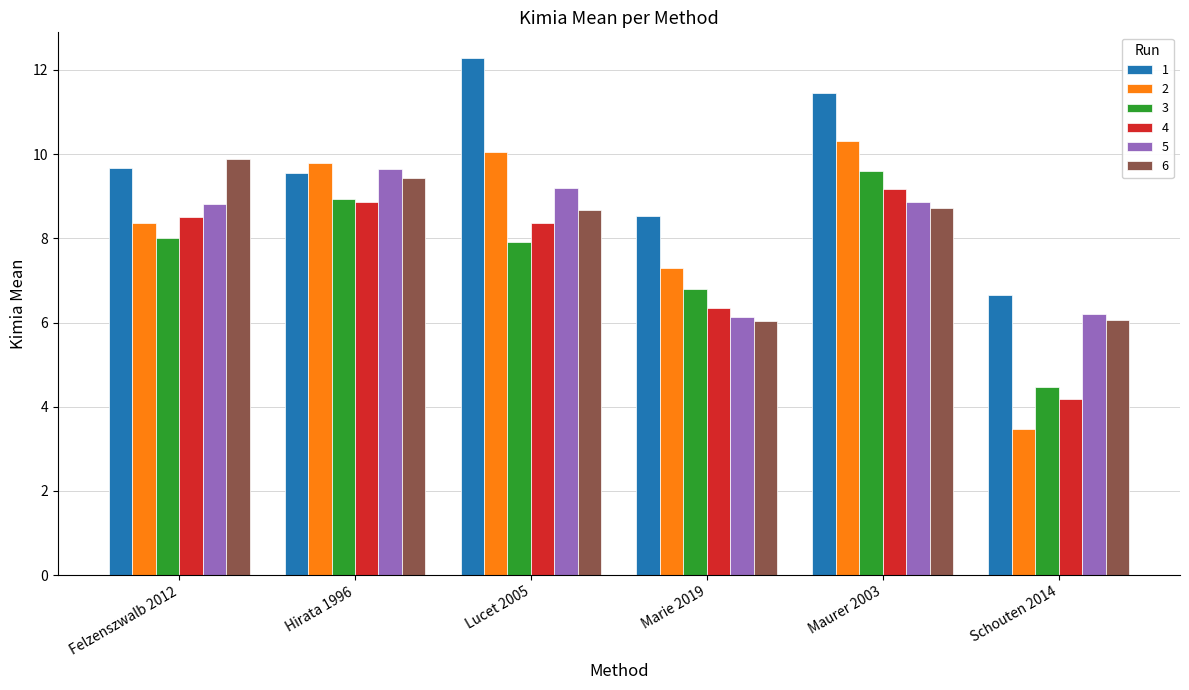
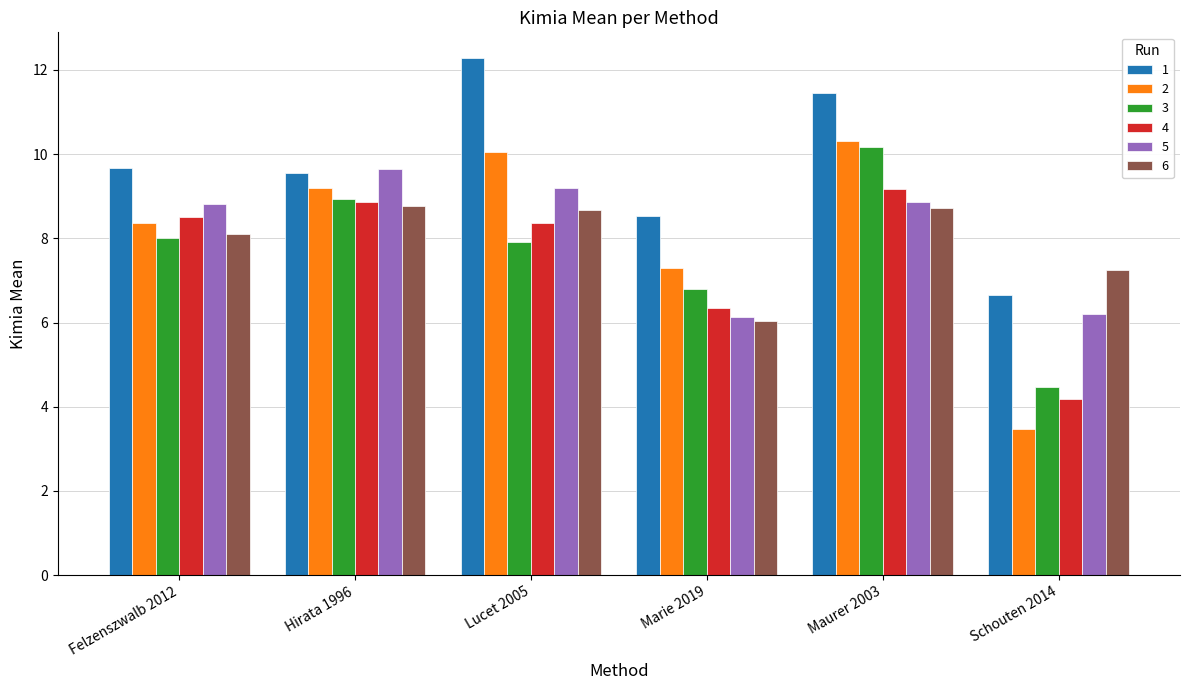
6, Felzenszwalb 2012: 9.9 -> 8.1
2, Hirata 1996: 9.8 -> 9.2
6, Hirata 1996: 9.4 -> 8.8
3, Maurer 2003: 9.6 -> 10.2
6, Schouten 2014: 6.1 -> 7.2
